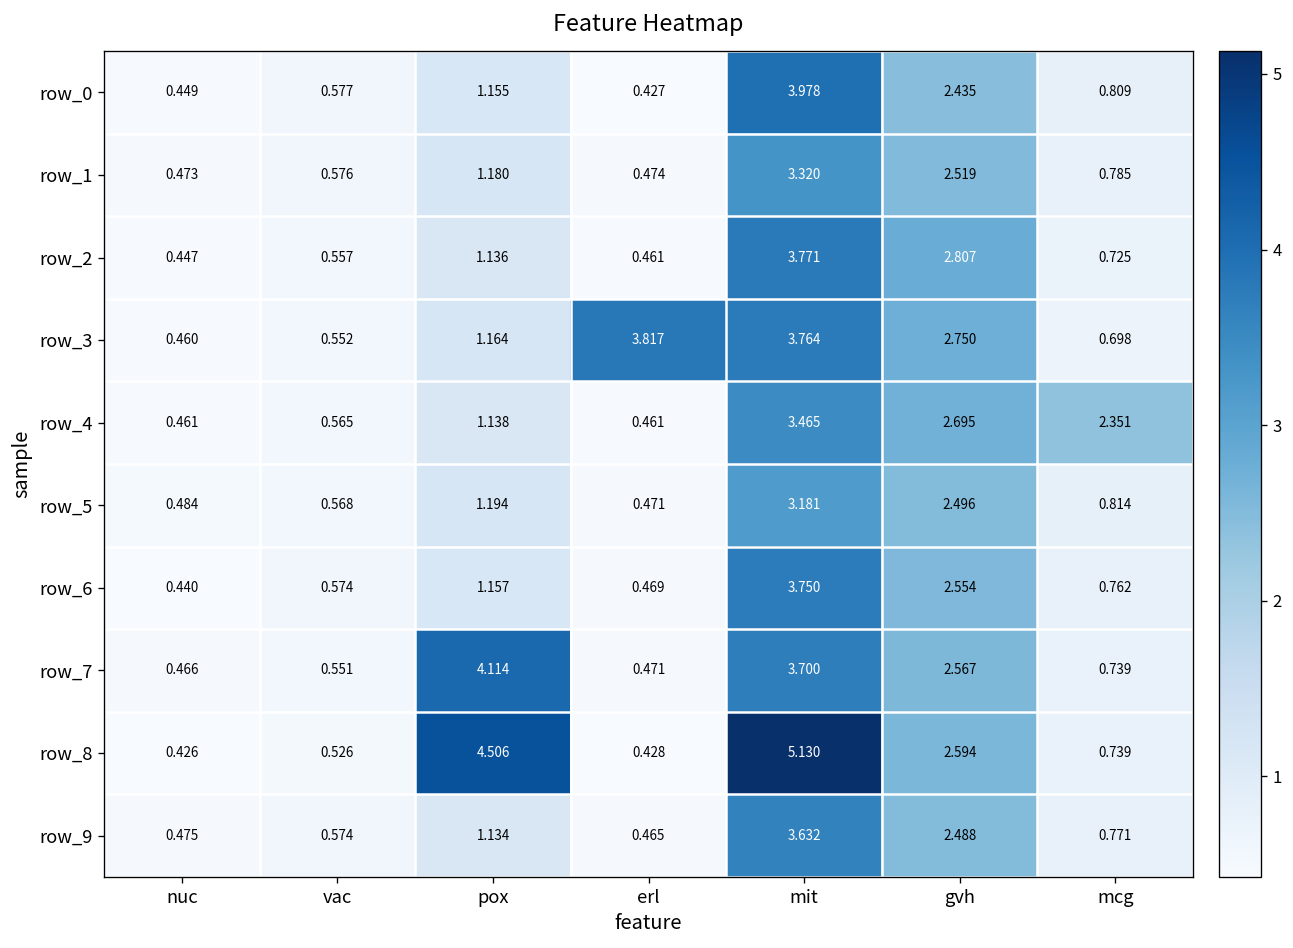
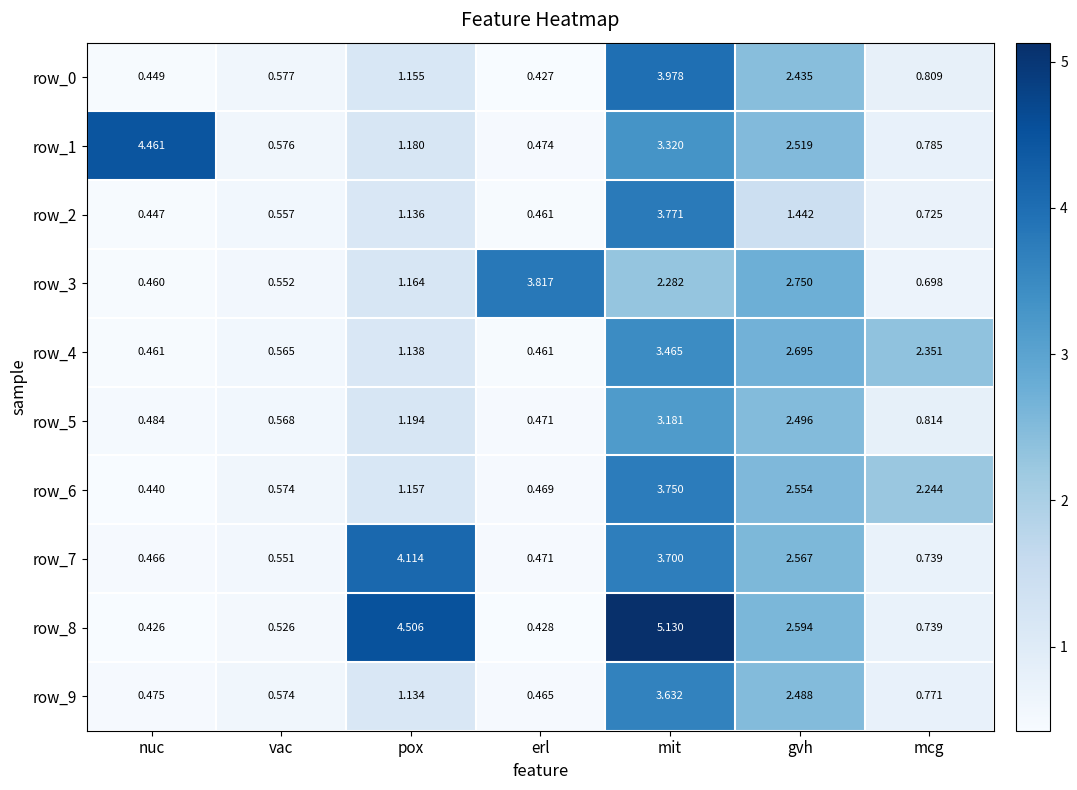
row_1, nuc: 0.473 -> 4.461
row_2, gvh: 2.807 -> 1.442
row_3, mit: 3.764 -> 2.282
row_6, mcg: 0.762 -> 2.244
